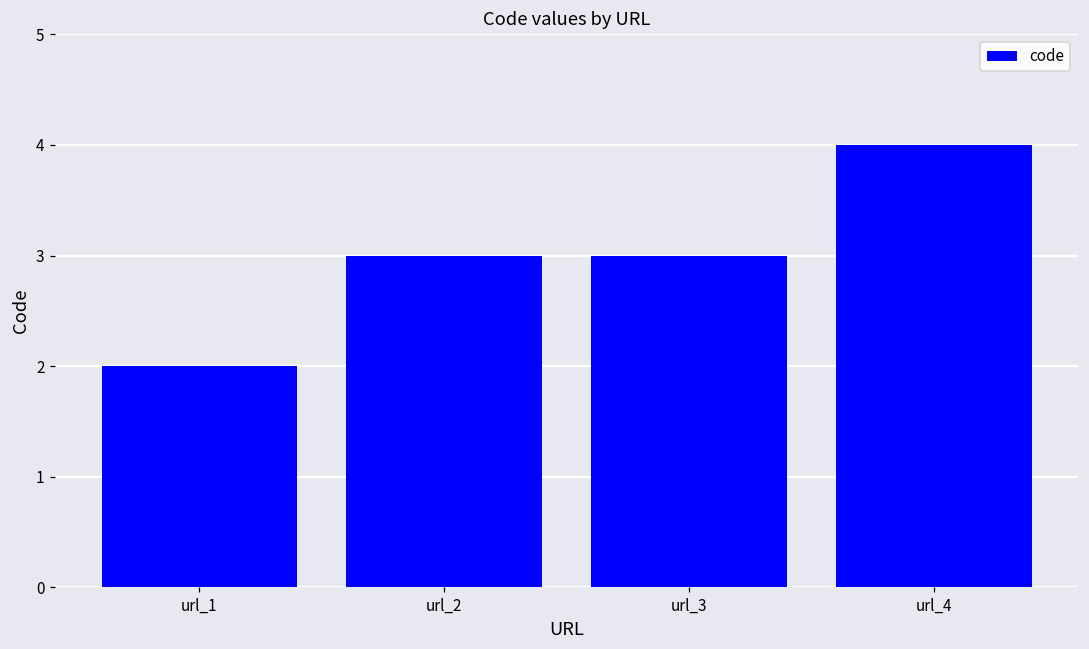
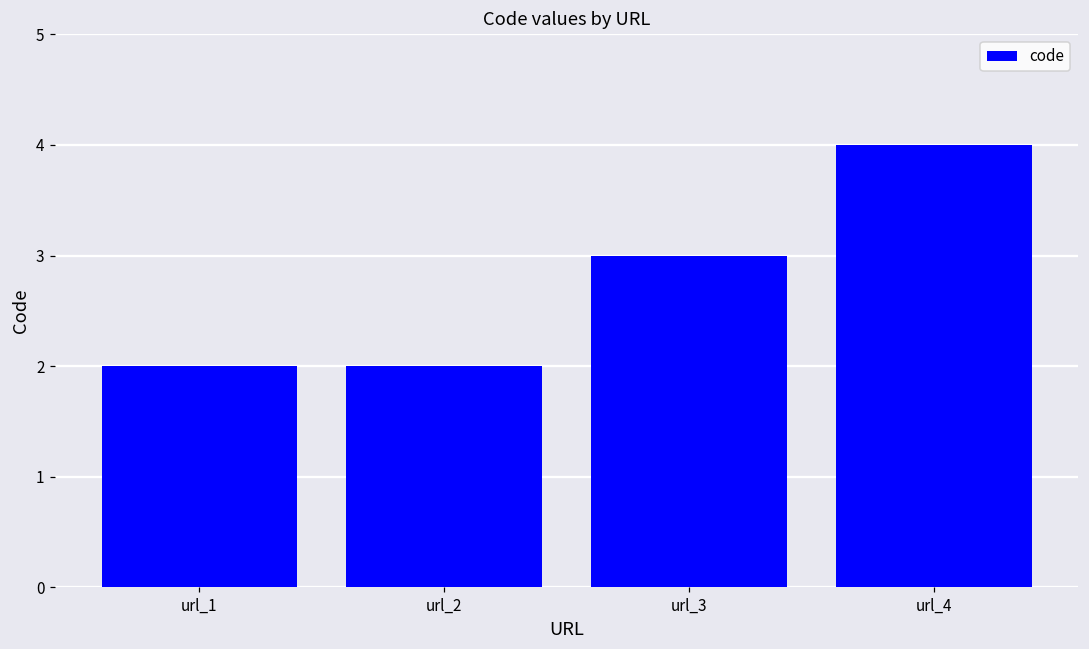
url_2: 3 -> 2
